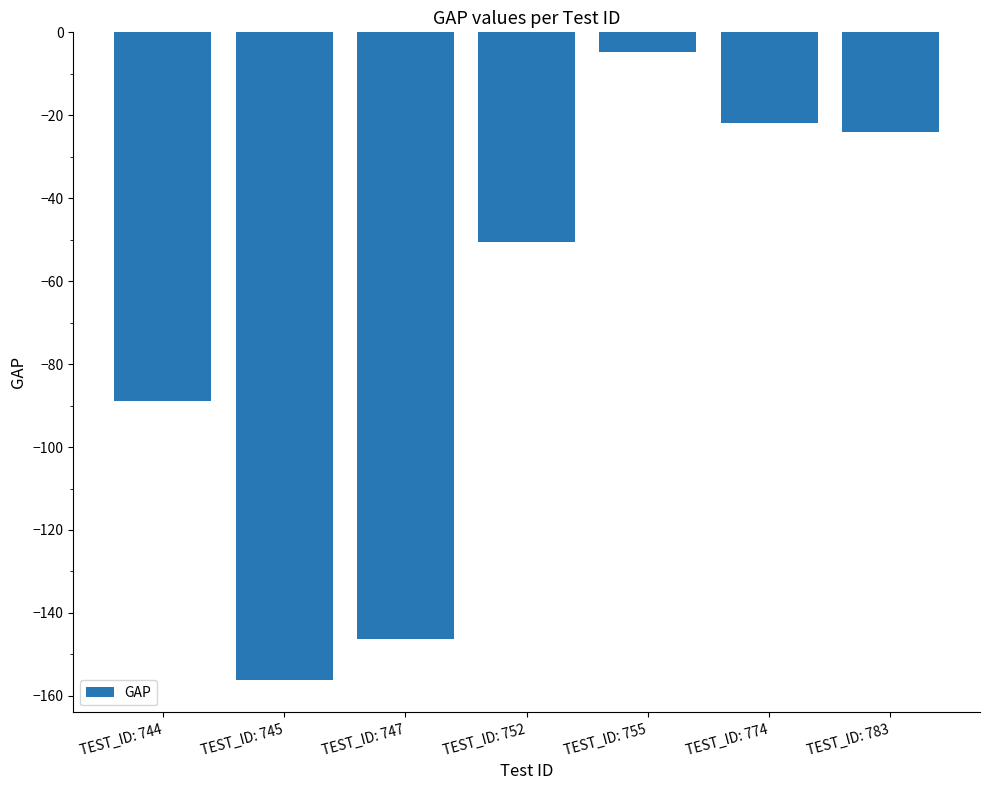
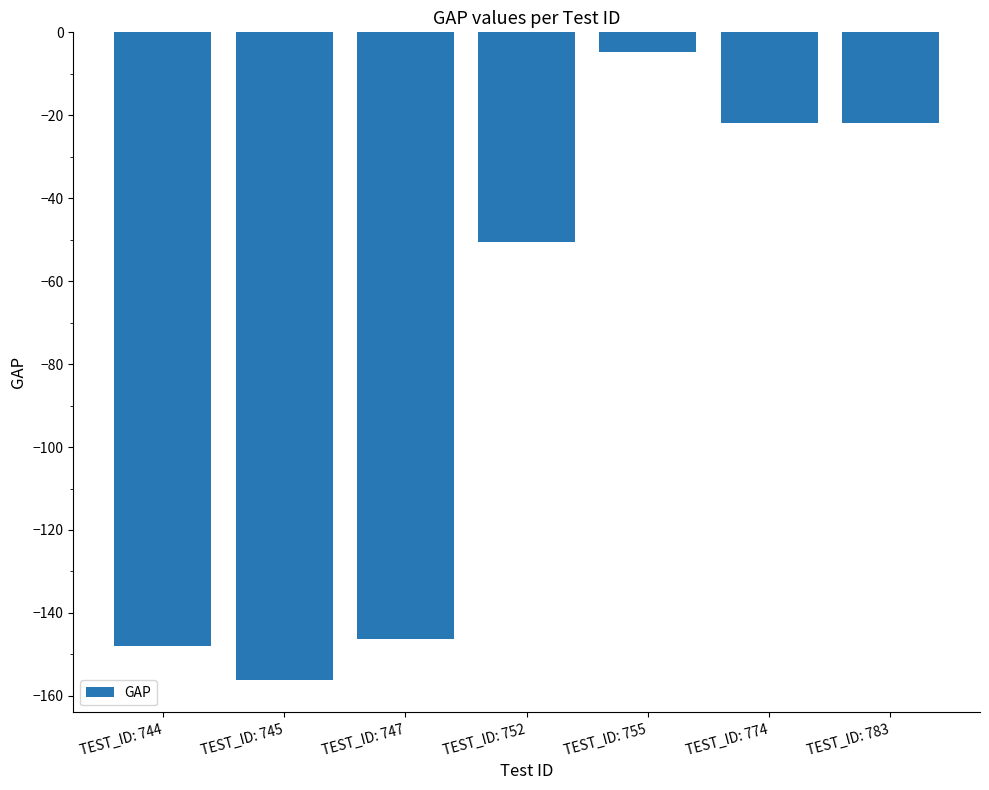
TEST_ID: 744: -89 -> -148
TEST_ID: 783: -24 -> -22
